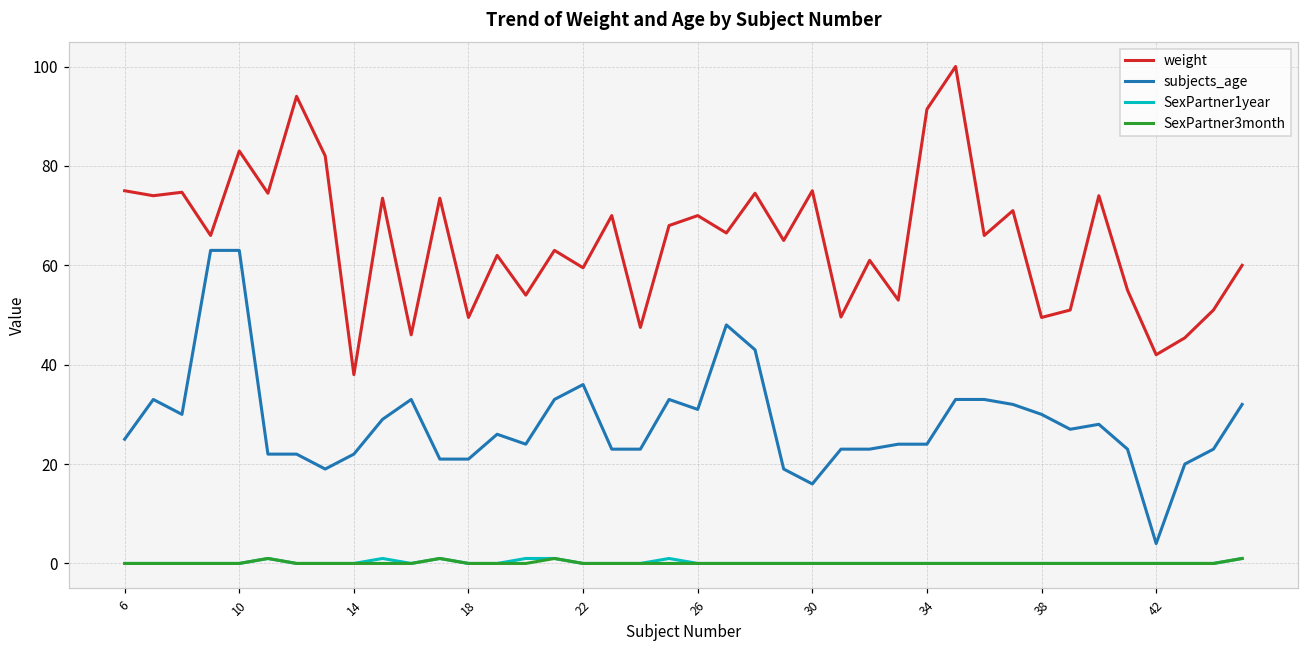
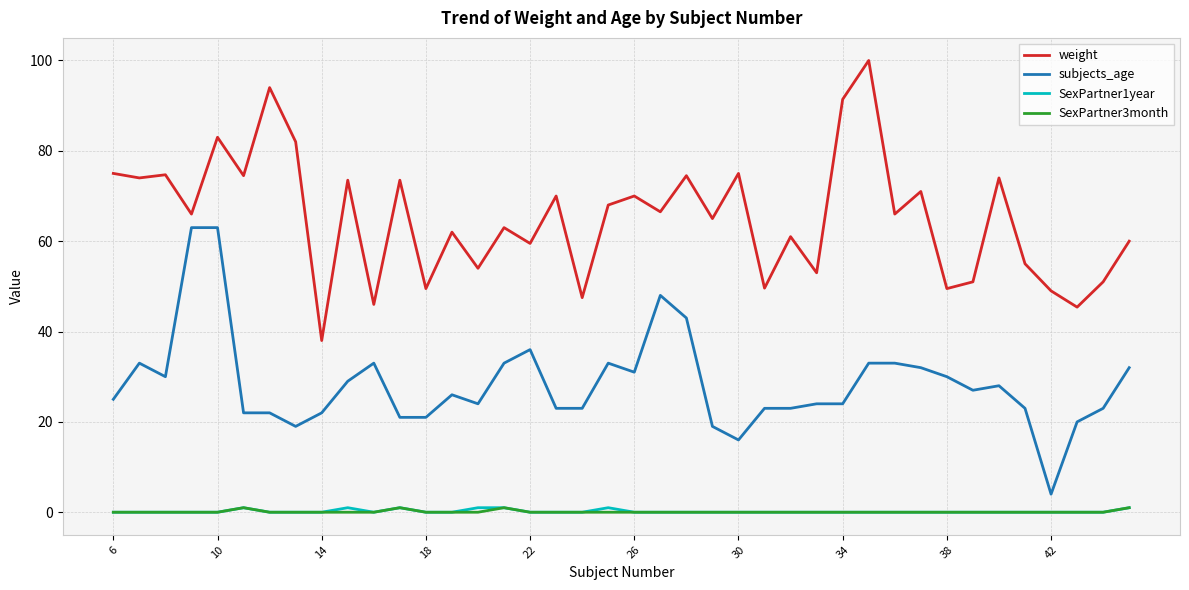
weight, 42: 42 -> 49
